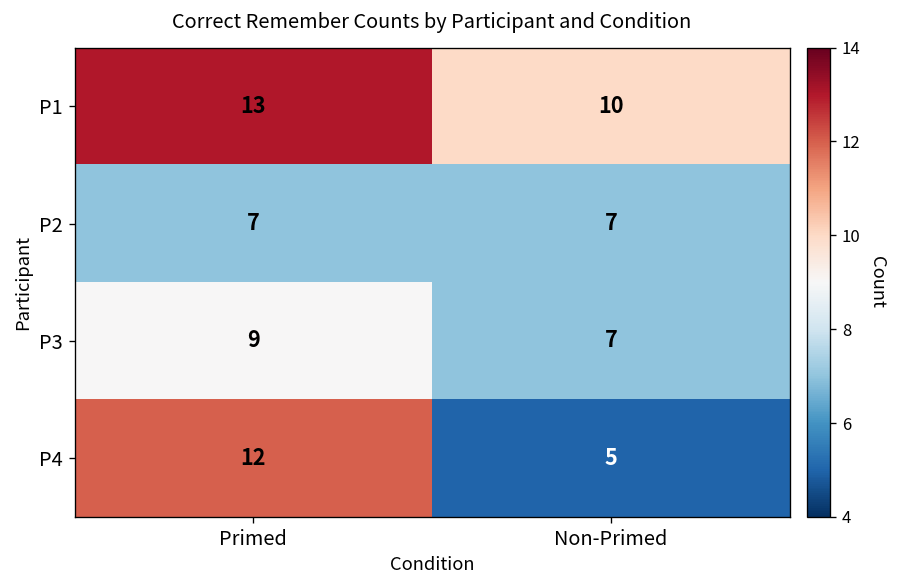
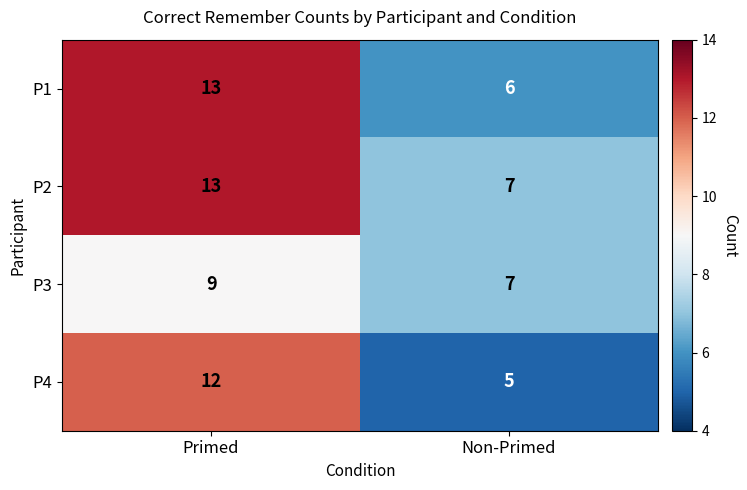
P1, Non-Primed: 10 -> 6
P2, Primed: 7 -> 13
